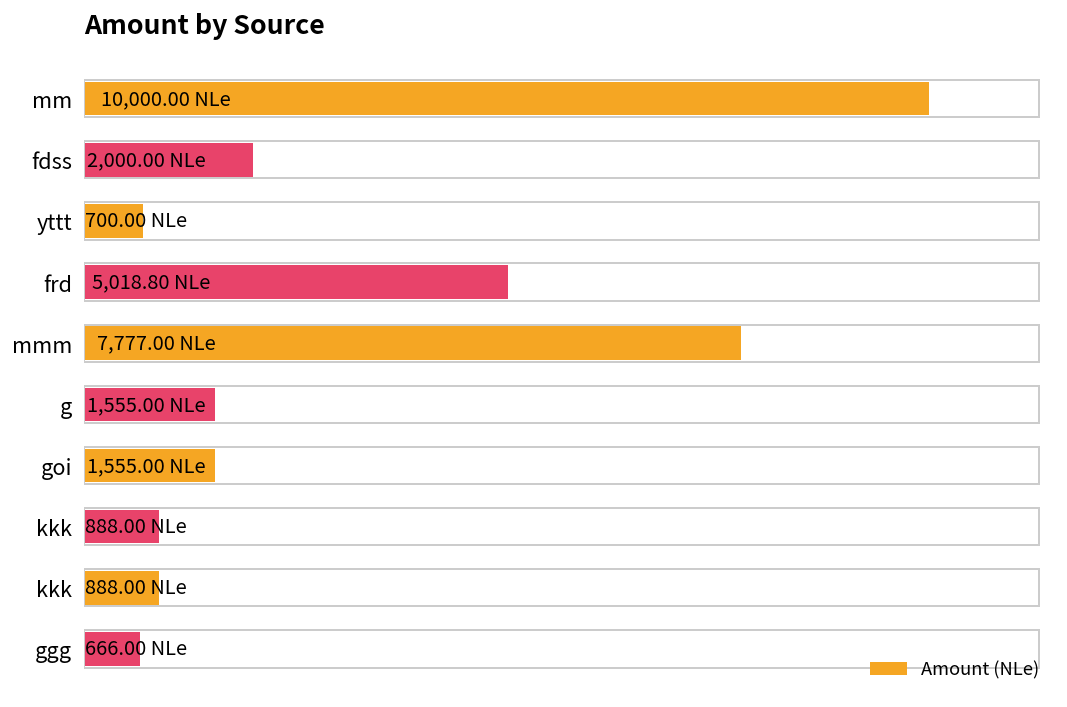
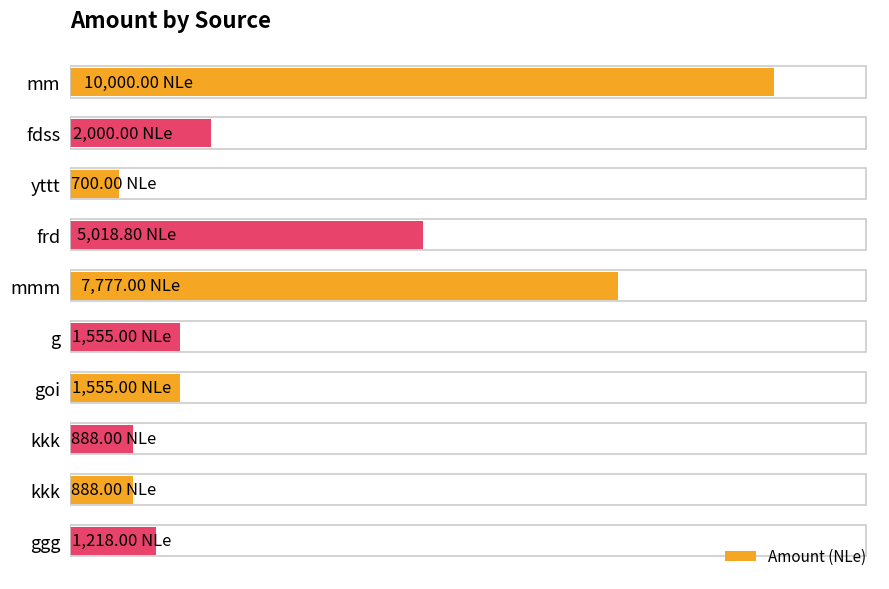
ggg: 666.00 -> 1,218.00
